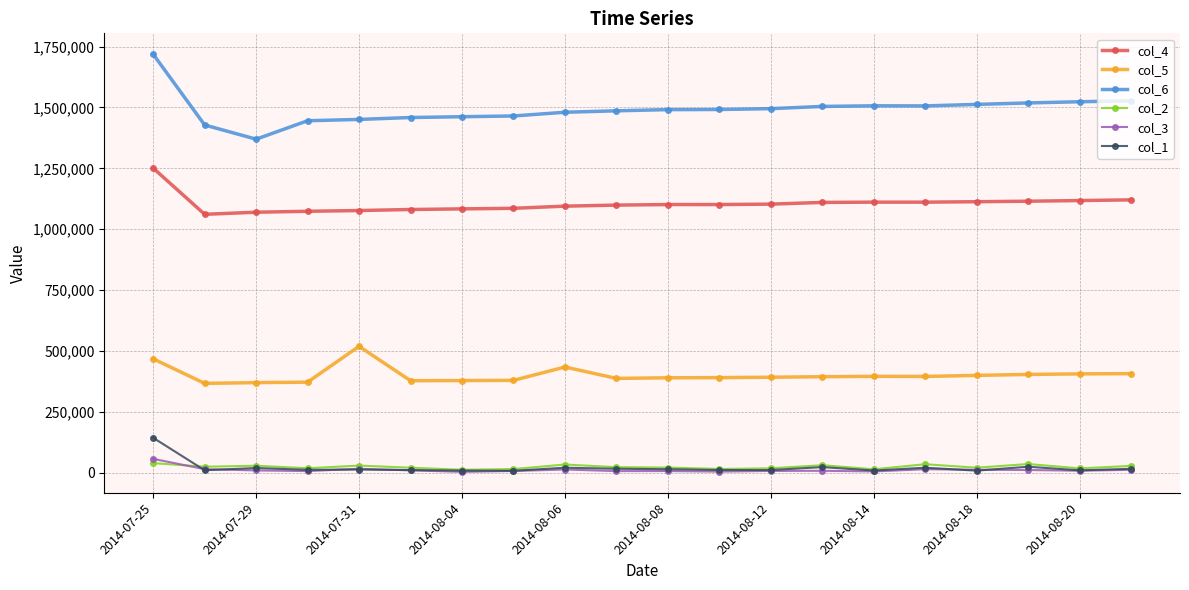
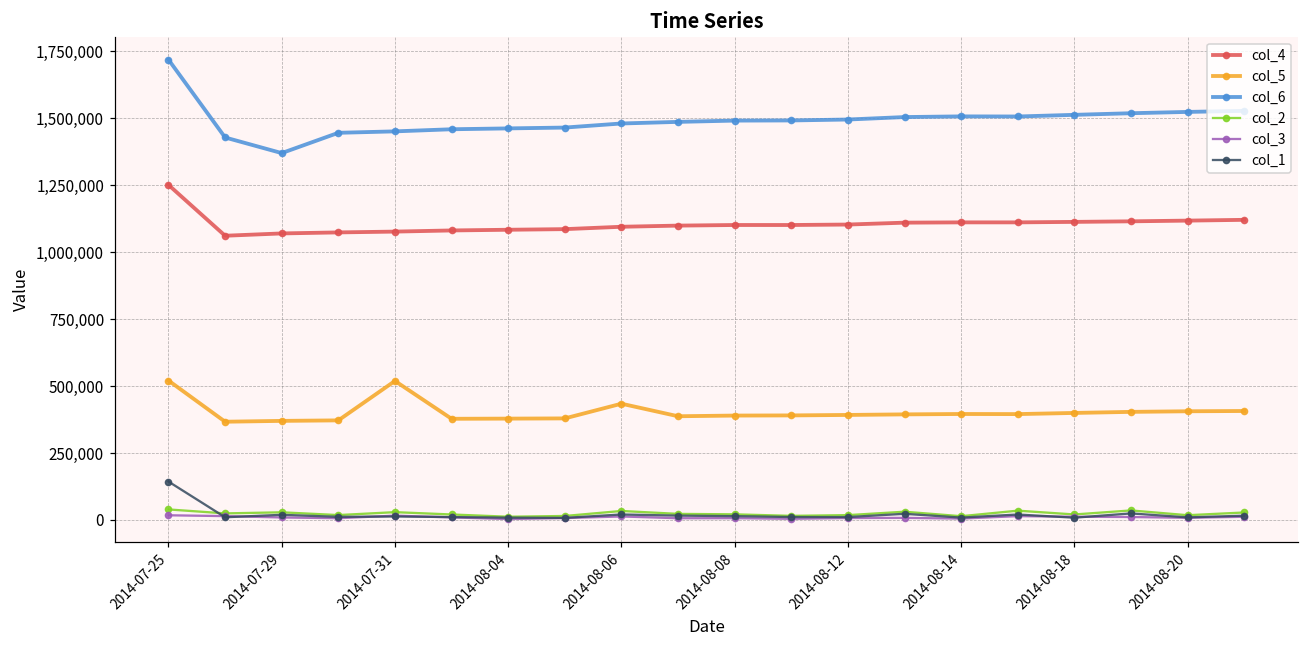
col_5, 2014-07-25: 470,000 -> 520,000
col_3, 2014-07-25: 60,000 -> 20,000
